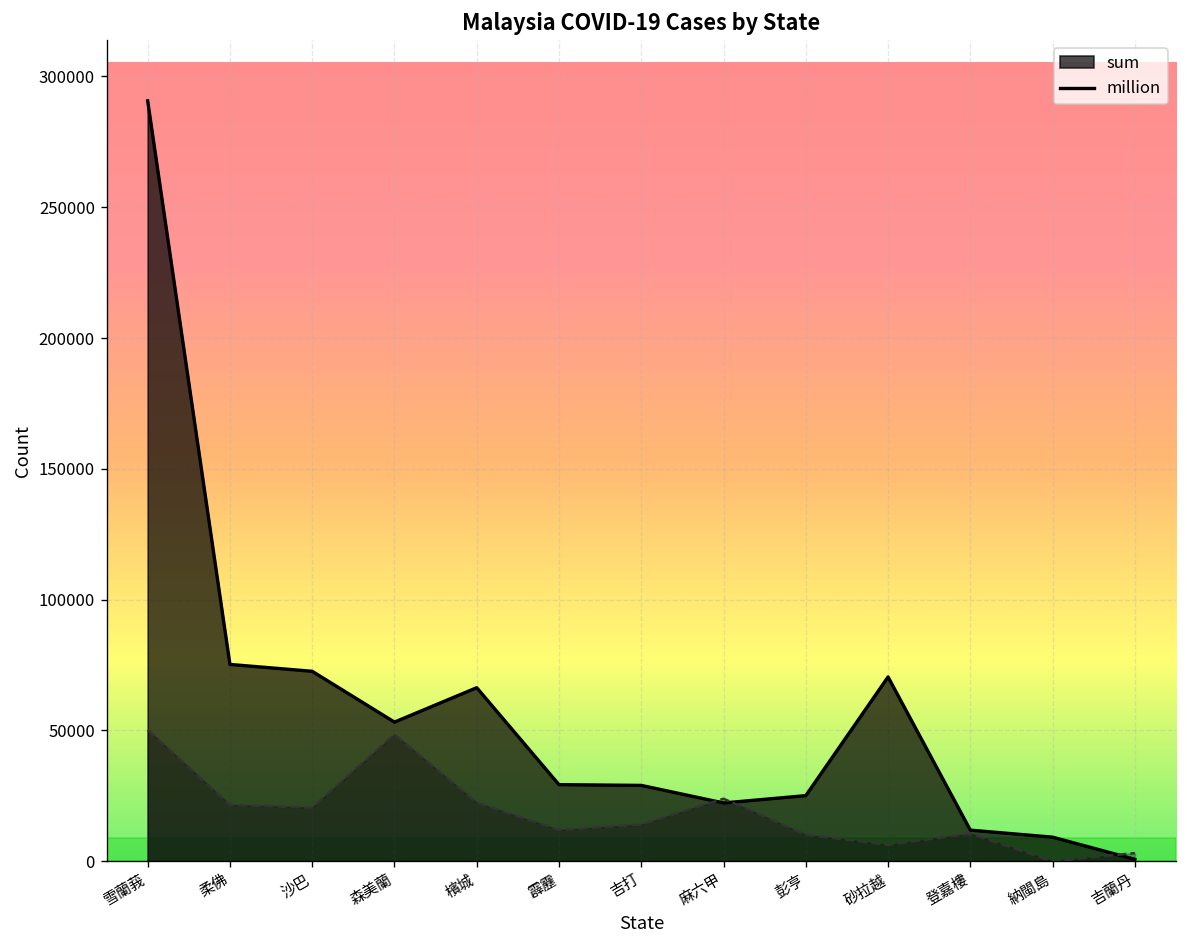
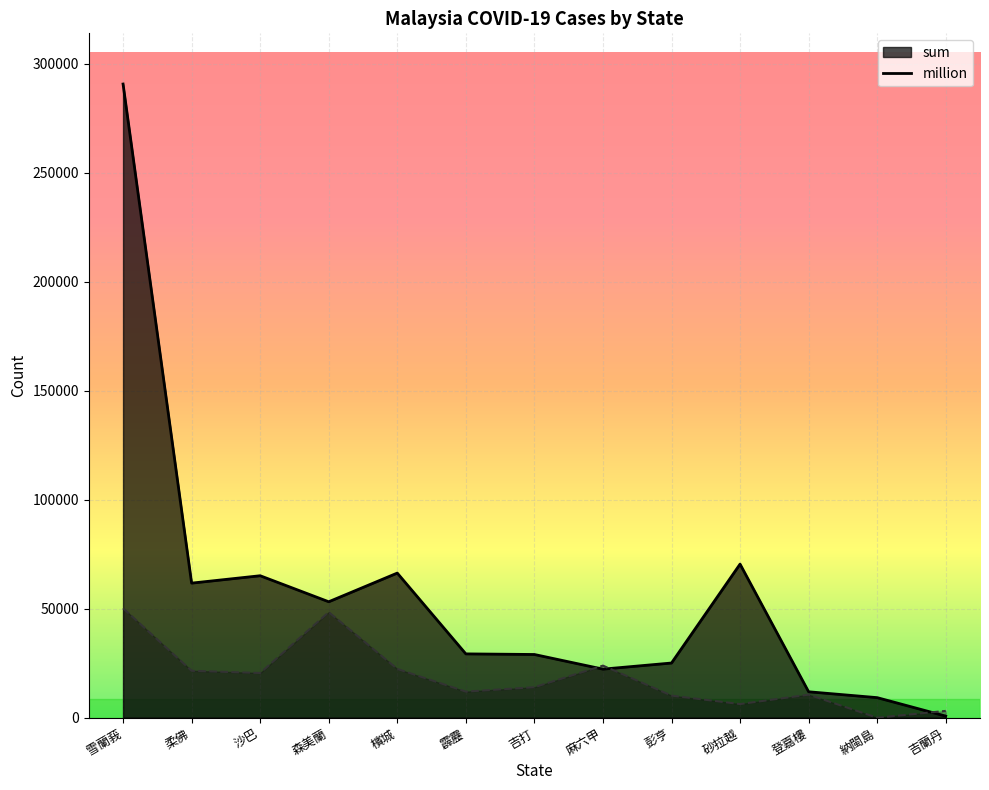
sum, 柔佛: 75000 -> 62000
sum, 沙巴: 73000 -> 65000
